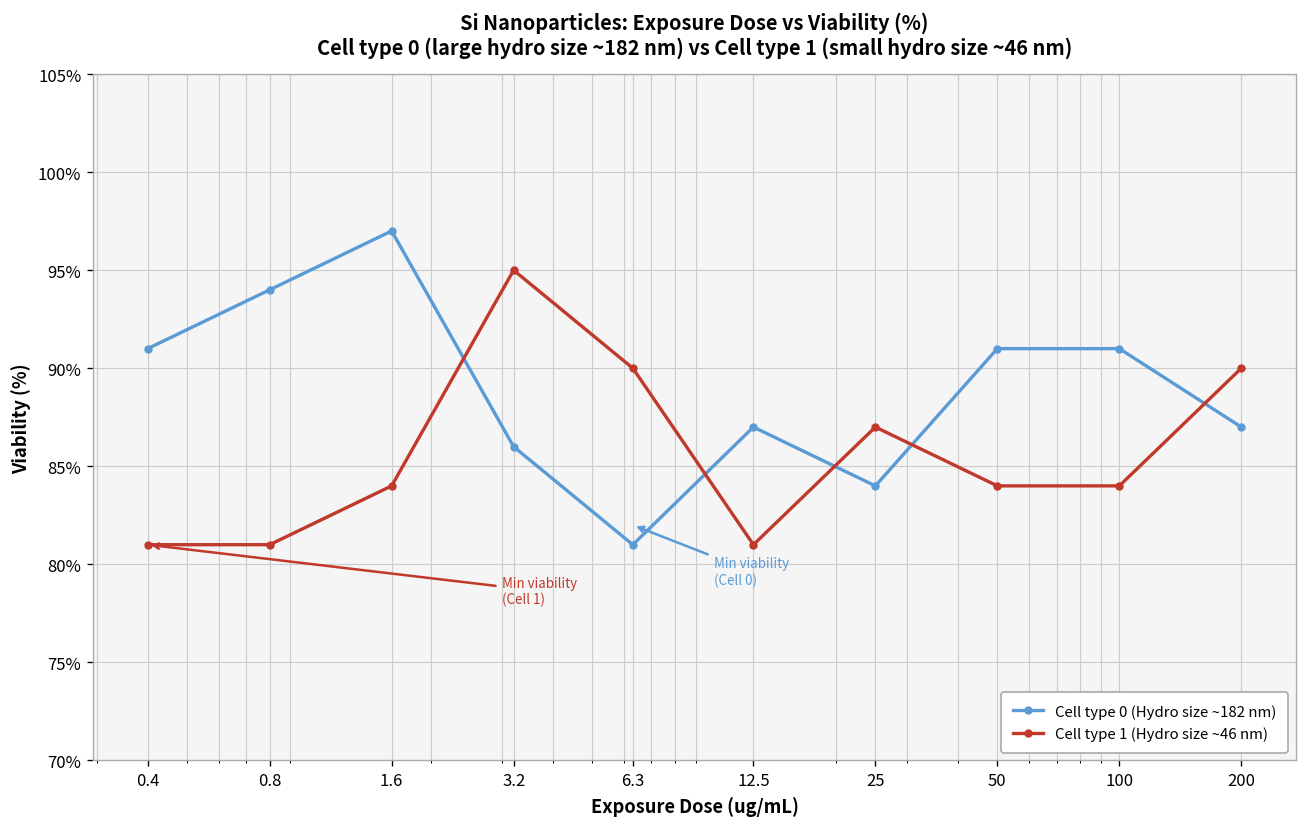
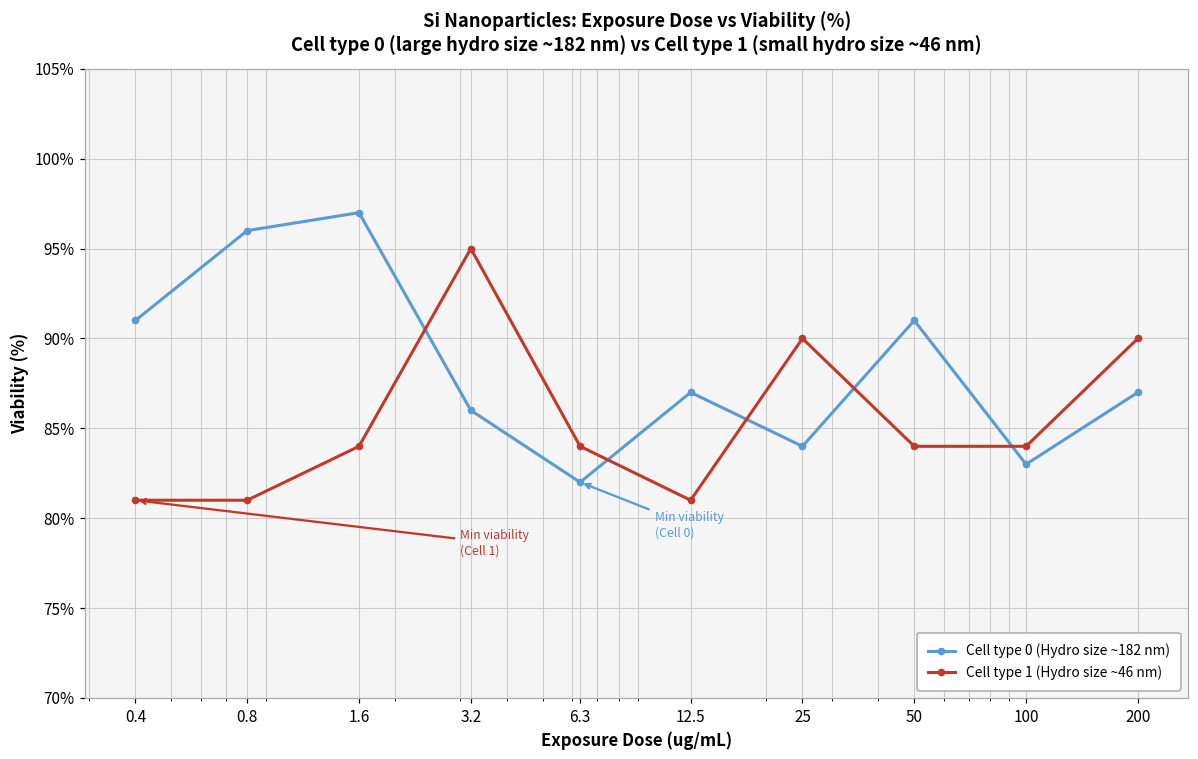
Cell type 0 (Hydro size ~182 nm), 0.8: 94% -> 96%
Cell type 0 (Hydro size ~182 nm), 6.3: 81% -> 82%
Cell type 1 (Hydro size ~46 nm), 6.3: 90% -> 84%
Cell type 1 (Hydro size ~46 nm), 25: 87% -> 90%
Cell type 0 (Hydro size ~182 nm), 100: 91% -> 83%
